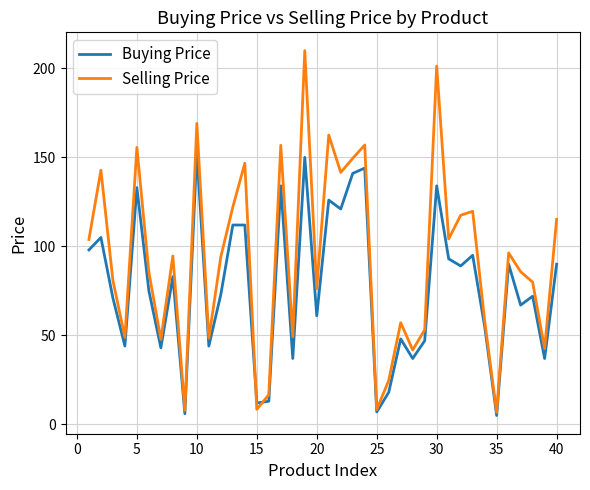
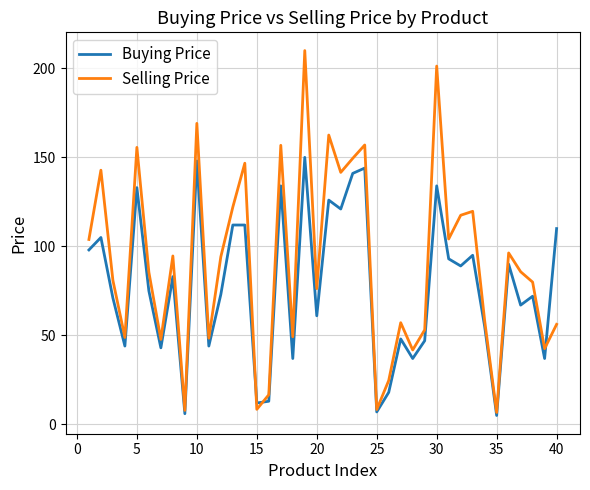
Buying Price, 10: 153 -> 148
Buying Price, 40: 90 -> 110
Selling Price, 40: 115 -> 56
